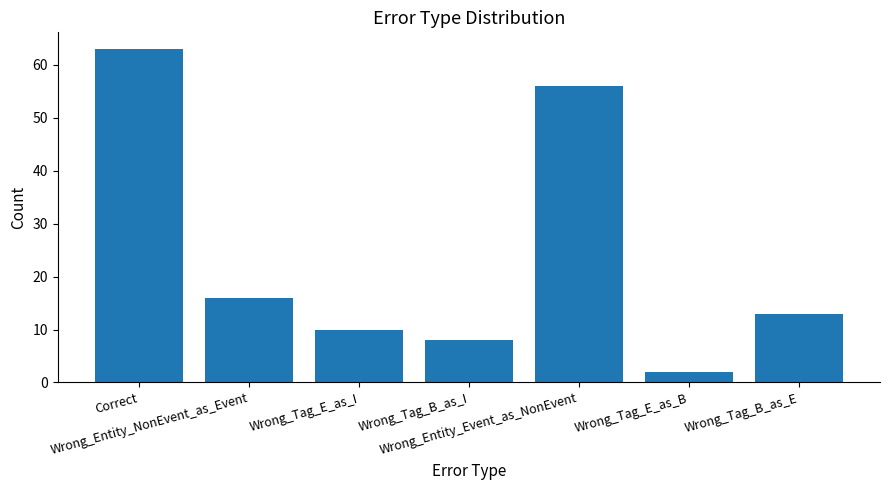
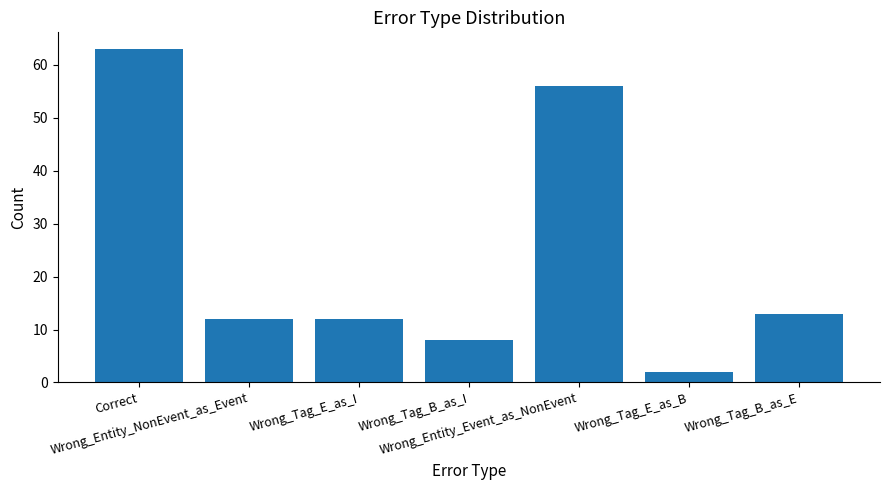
Wrong_Entity_NonEvent_as_Event: 16 -> 12
Wrong_Tag_E_as_I: 10 -> 12
